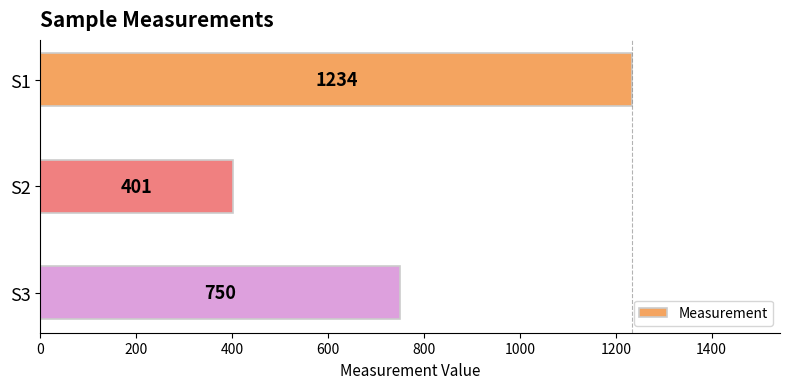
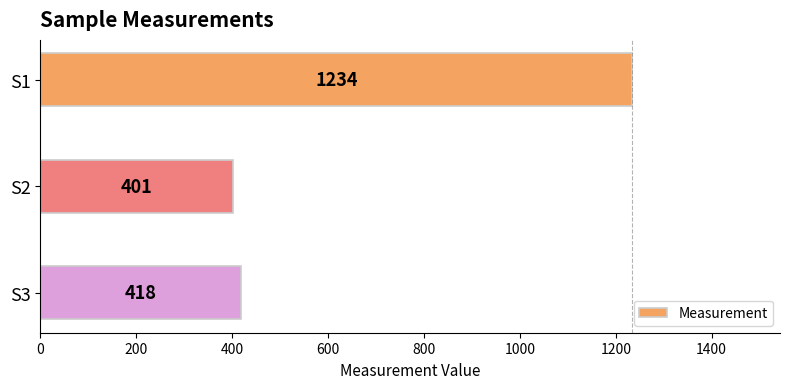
S3: 750 -> 418
